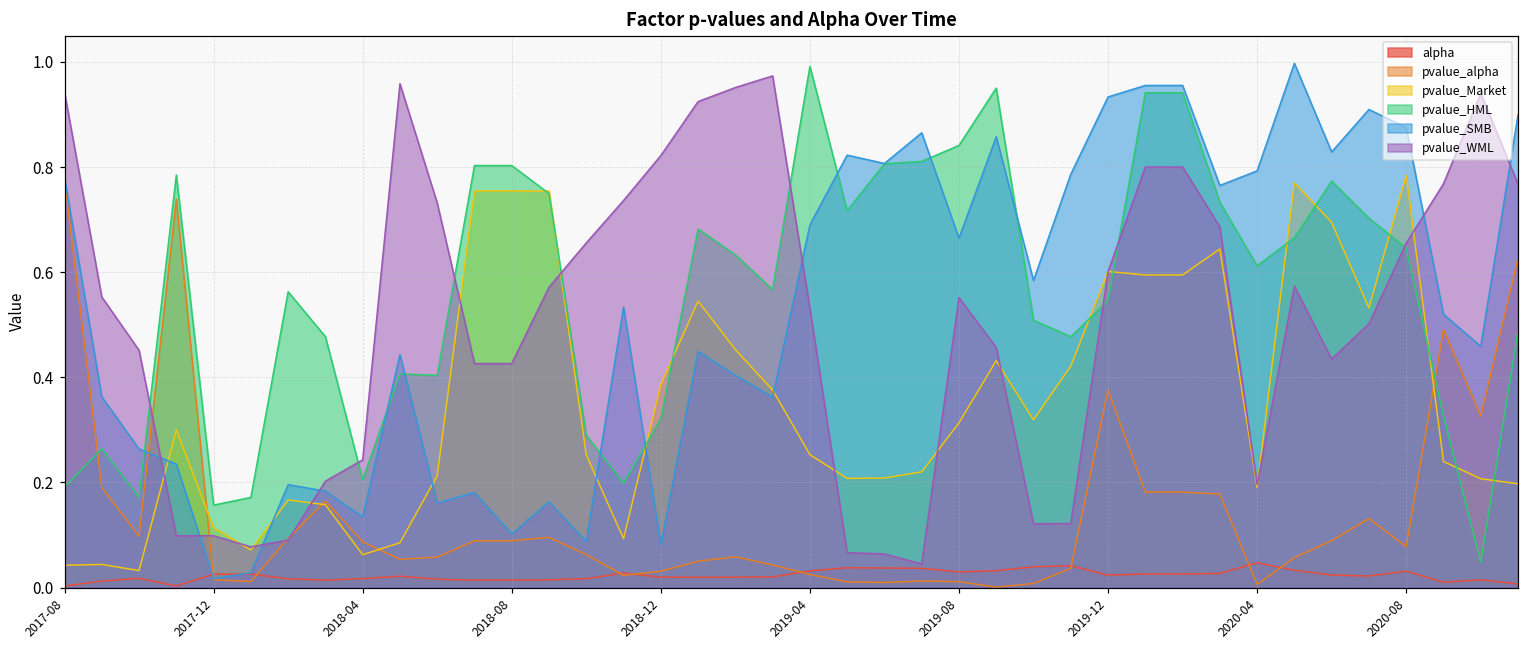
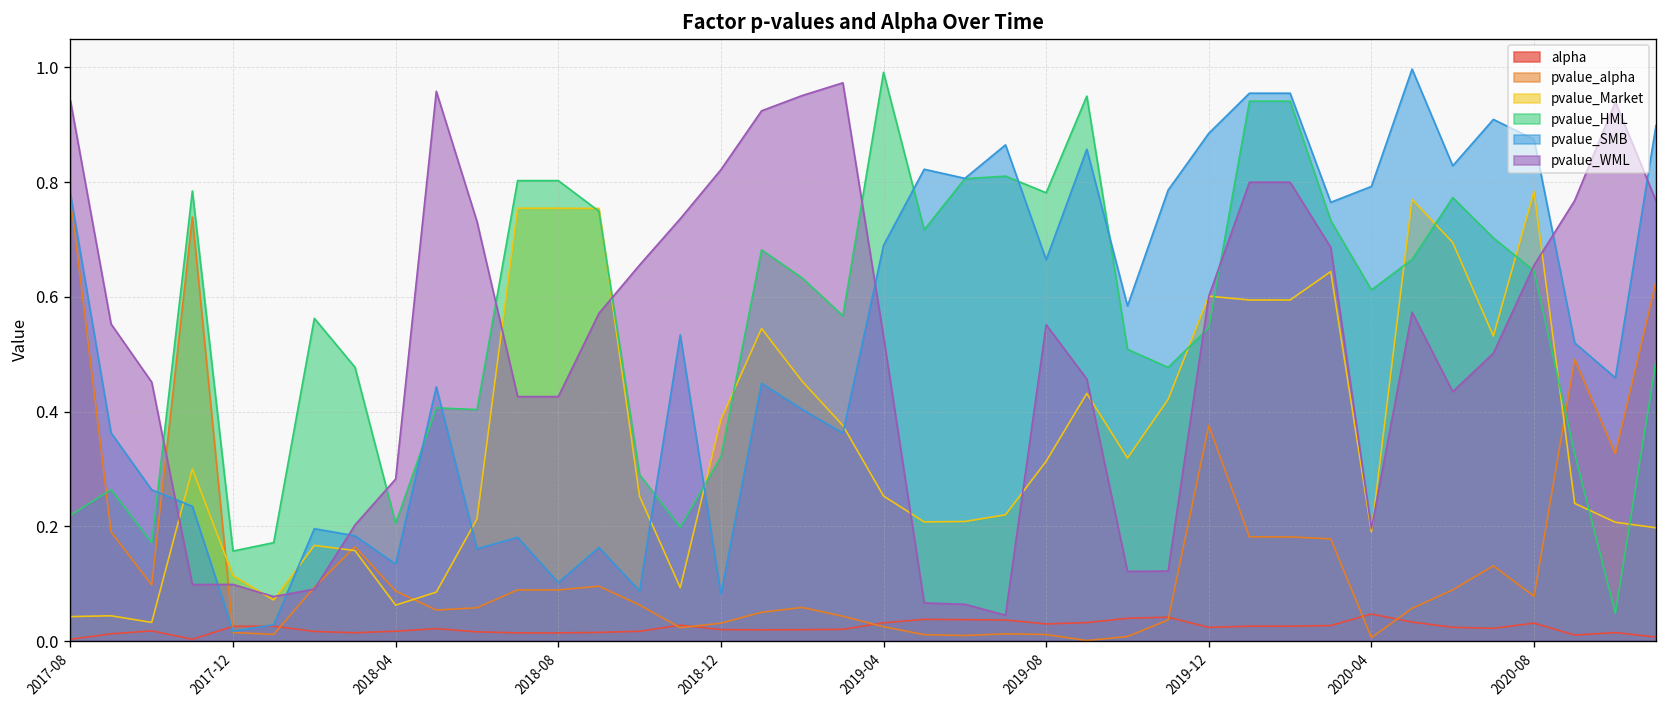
pvalue_HML, 2017-08: 0.19 -> 0.22
pvalue_WML, 2018-04: 0.24 -> 0.28
pvalue_HML, 2019-08: 0.84 -> 0.78
pvalue_SMB, 2019-12: 0.93 -> 0.89
